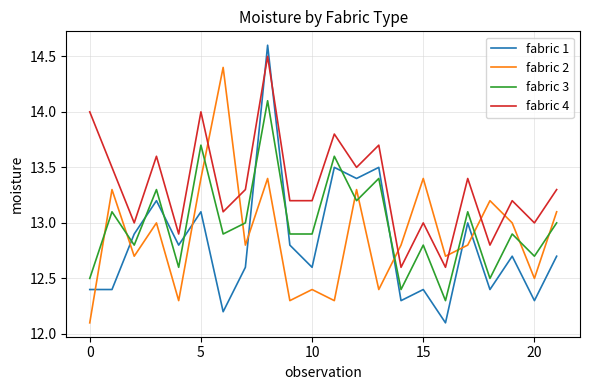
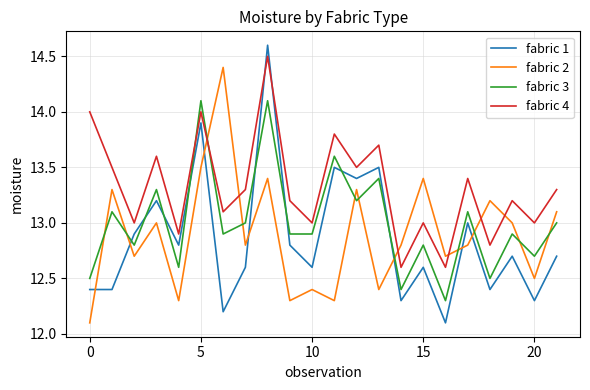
fabric 1, 5: 13.1 -> 13.9
fabric 2, 5: 13.4 -> 13.5
fabric 3, 5: 13.7 -> 14.1
fabric 4, 10: 13.2 -> 13.0
fabric 1, 15: 12.4 -> 12.6
